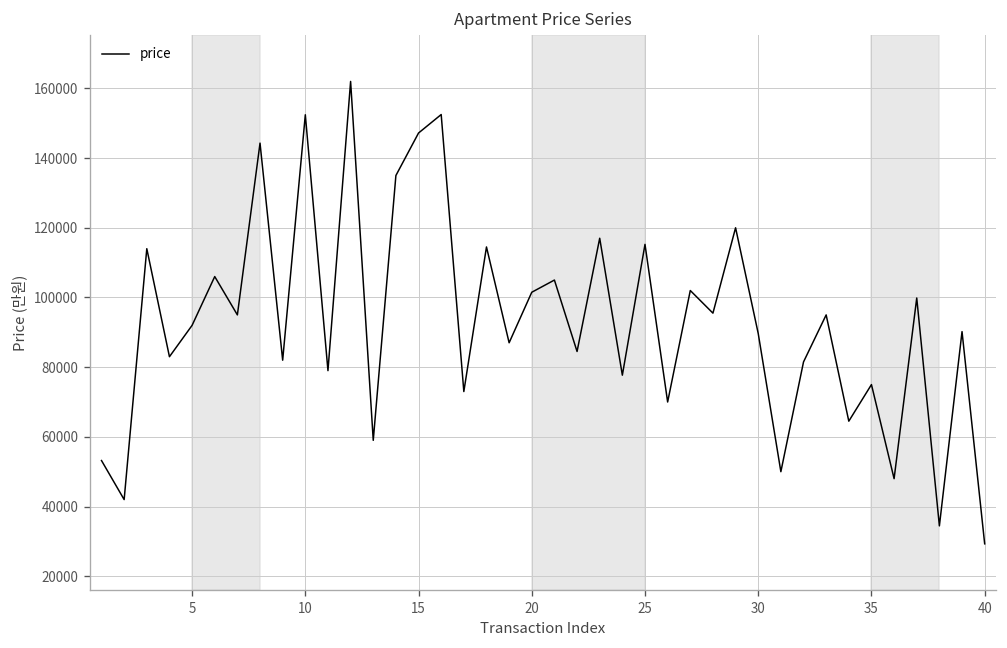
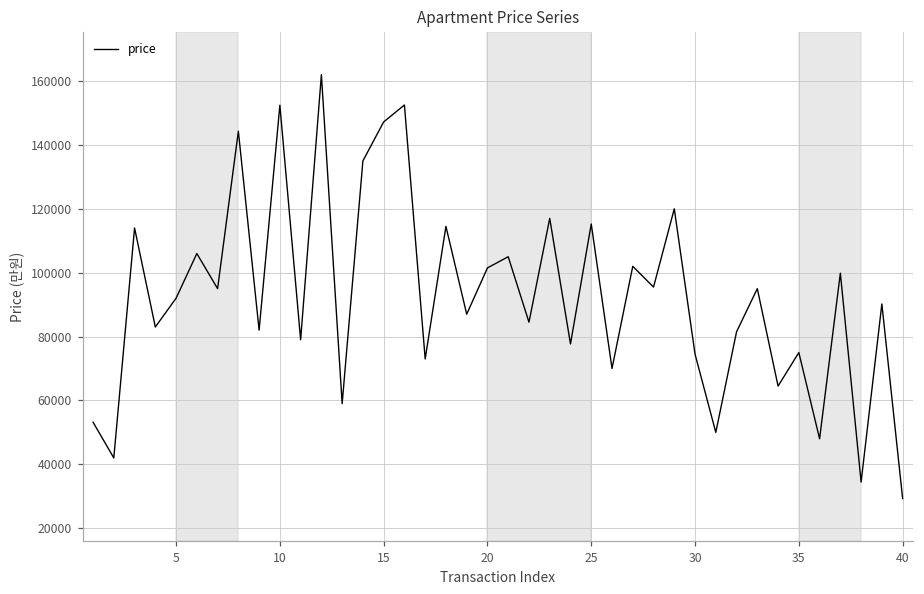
30: 90000 -> 75000
